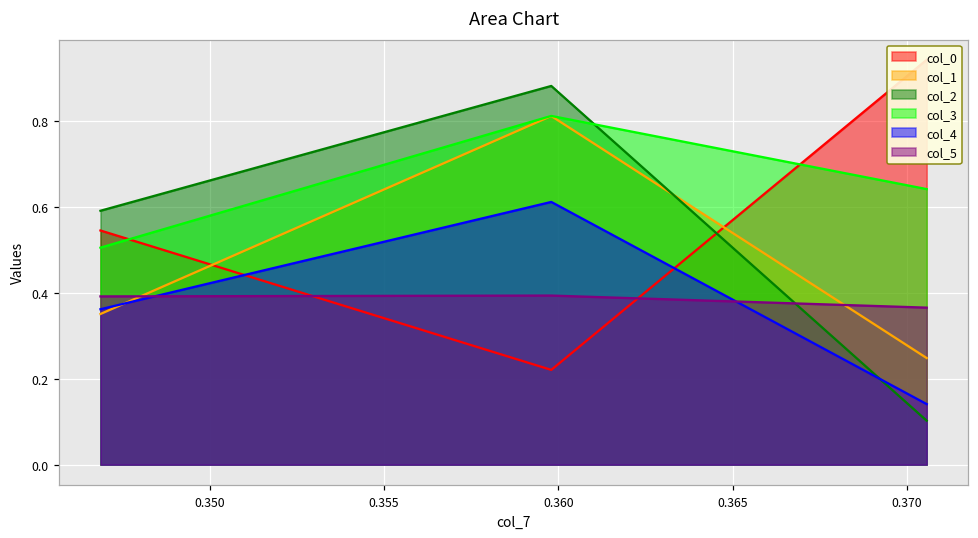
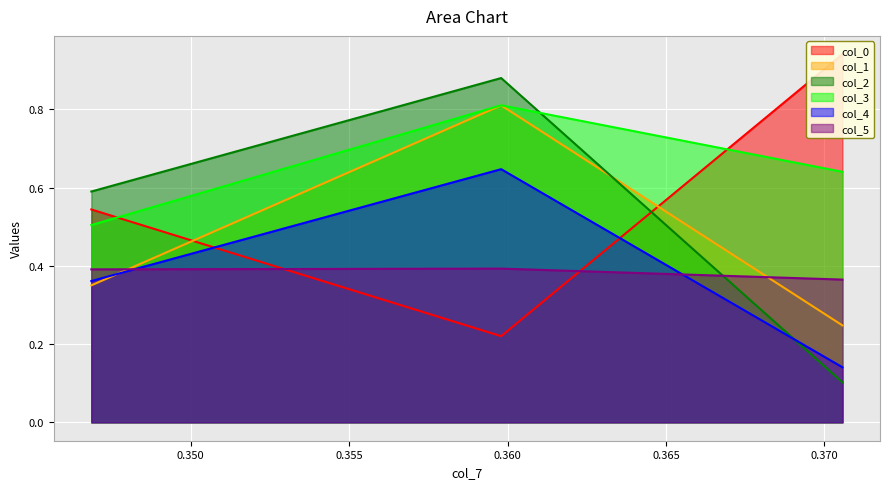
col_4, 0.360: 0.61 -> 0.65
